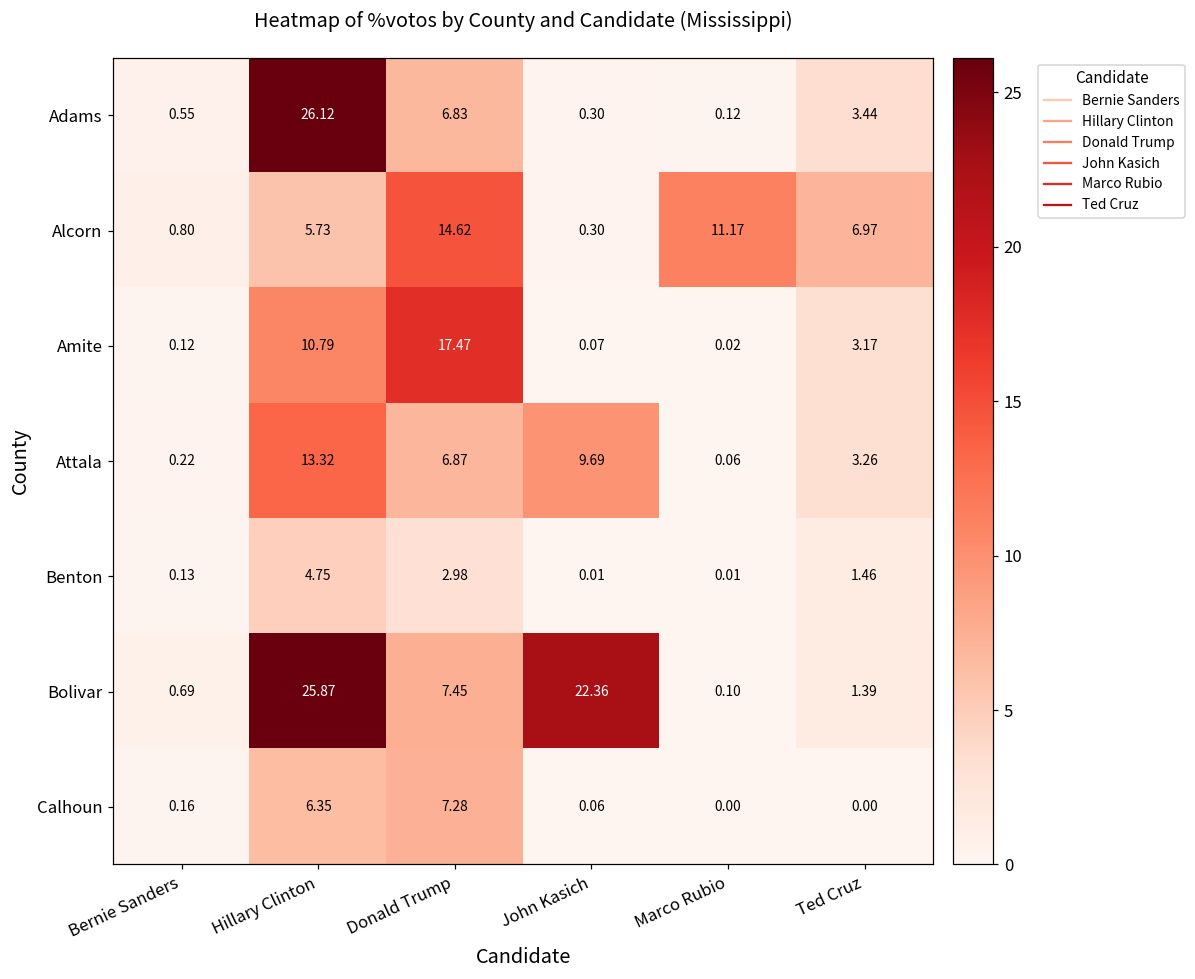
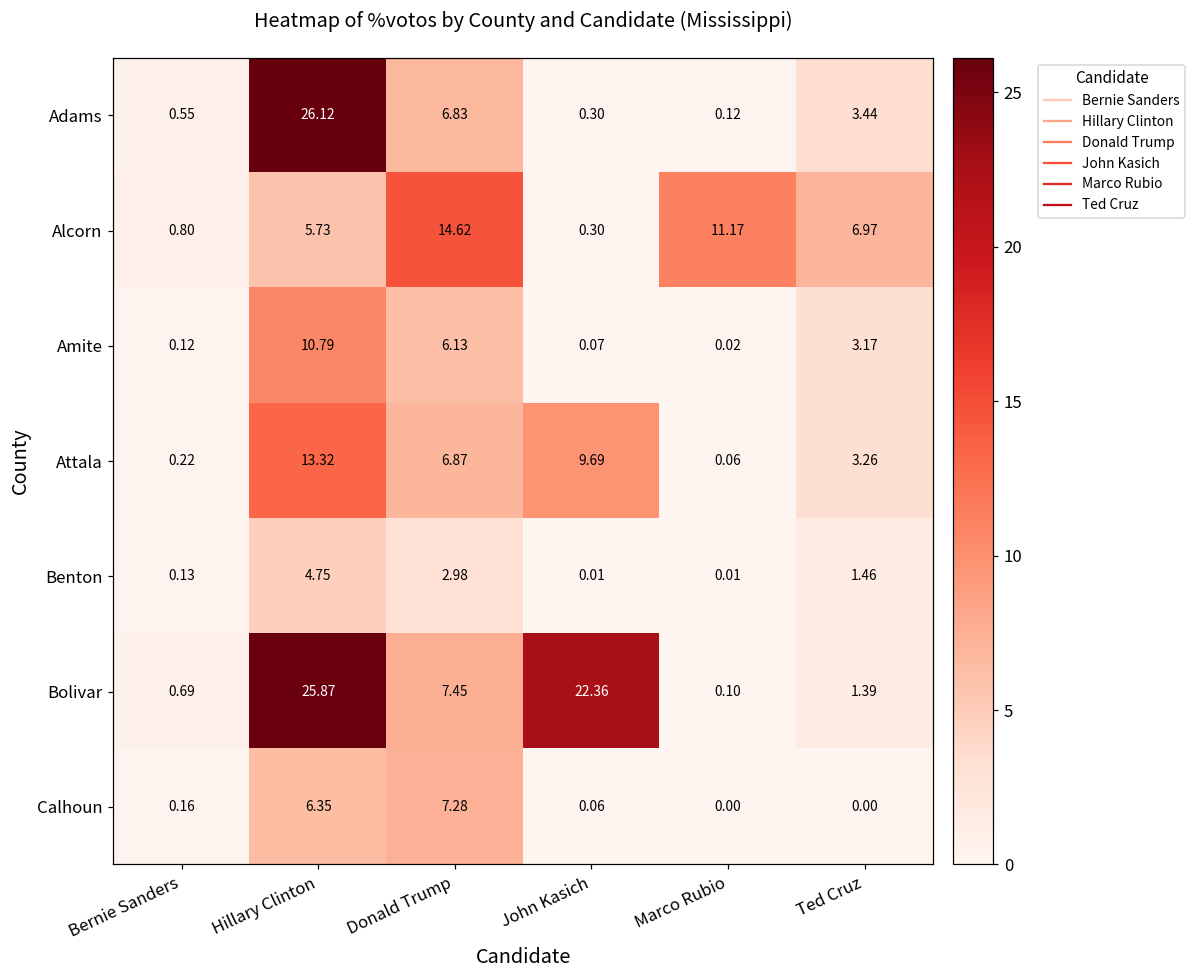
Amite, Donald Trump: 17.47 -> 6.13
